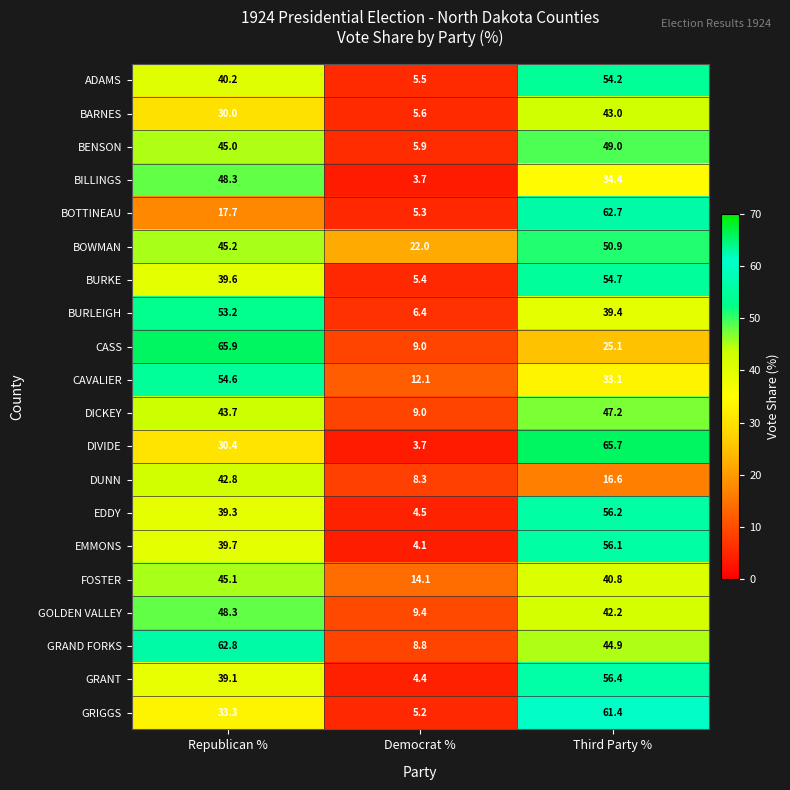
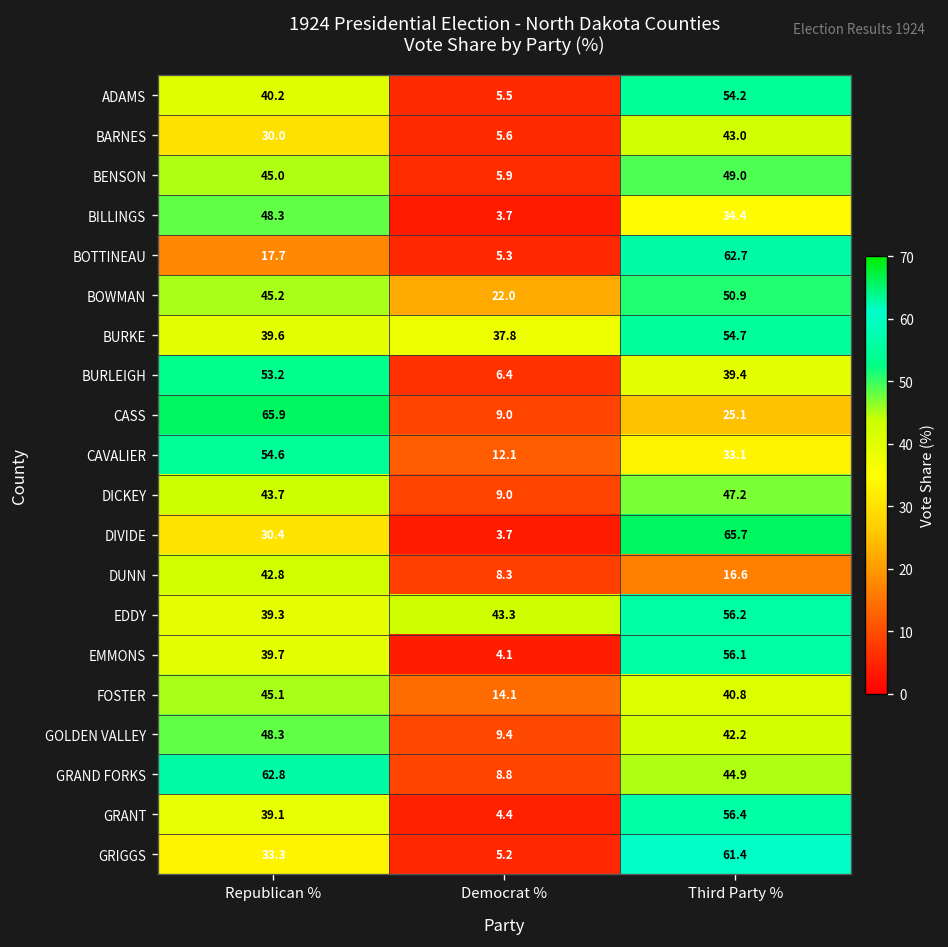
BURKE, Democrat %: 5.4 -> 37.8
EDDY, Democrat %: 4.5 -> 43.3
